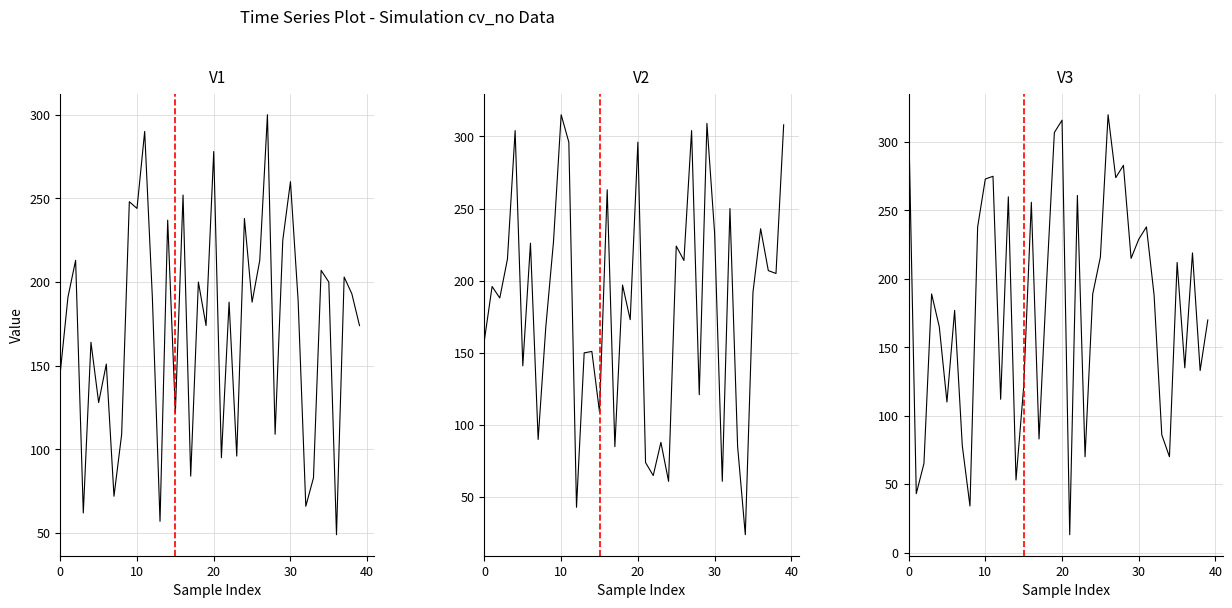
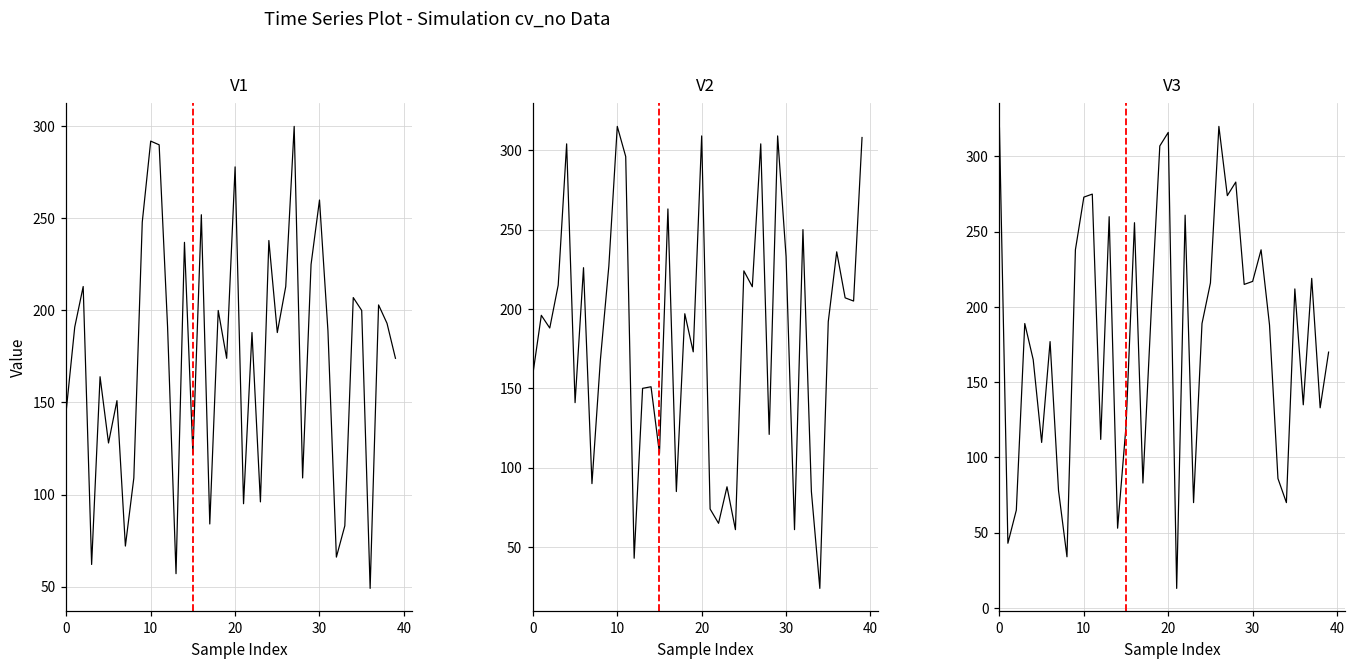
V1, 10: 244 -> 292
V2, 20: 296 -> 309
V3, 30: 229 -> 217
